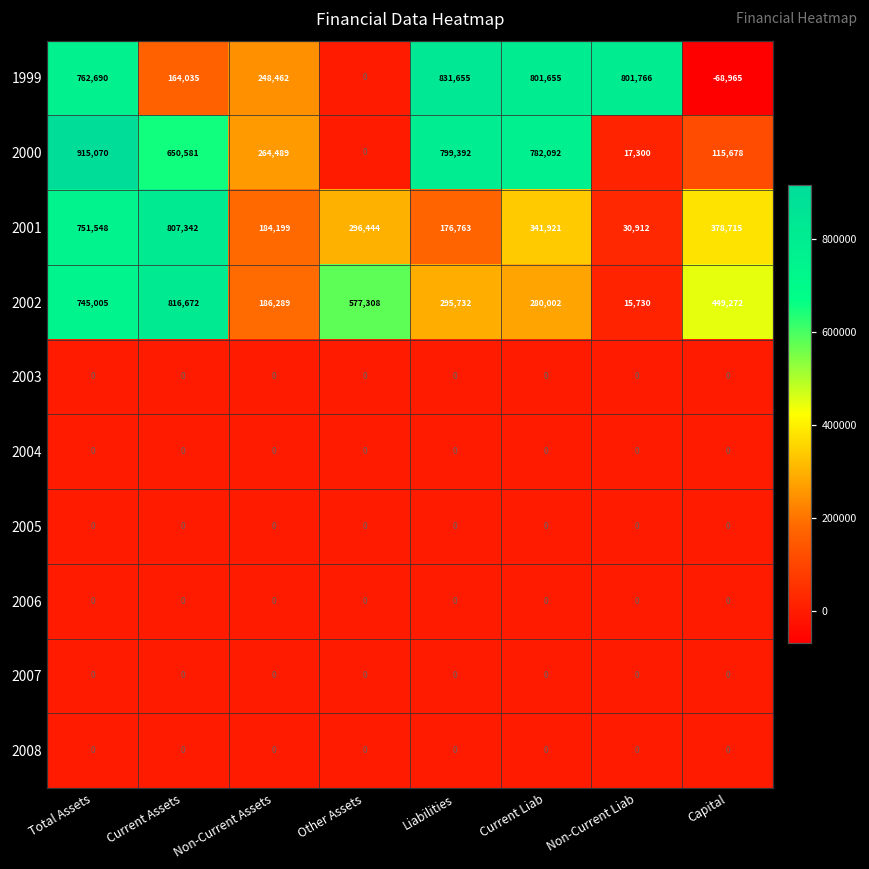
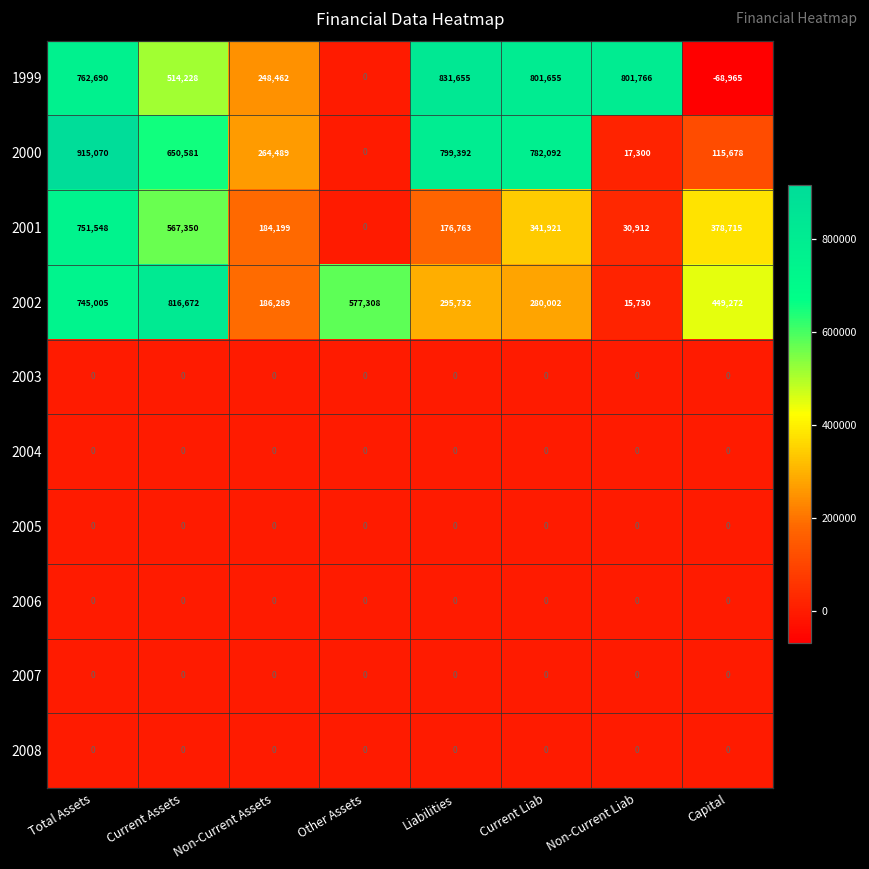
1999, Current Assets: 164,035 -> 514,228
2001, Current Assets: 807,342 -> 567,350
2001, Other Assets: 296,444 -> 0
